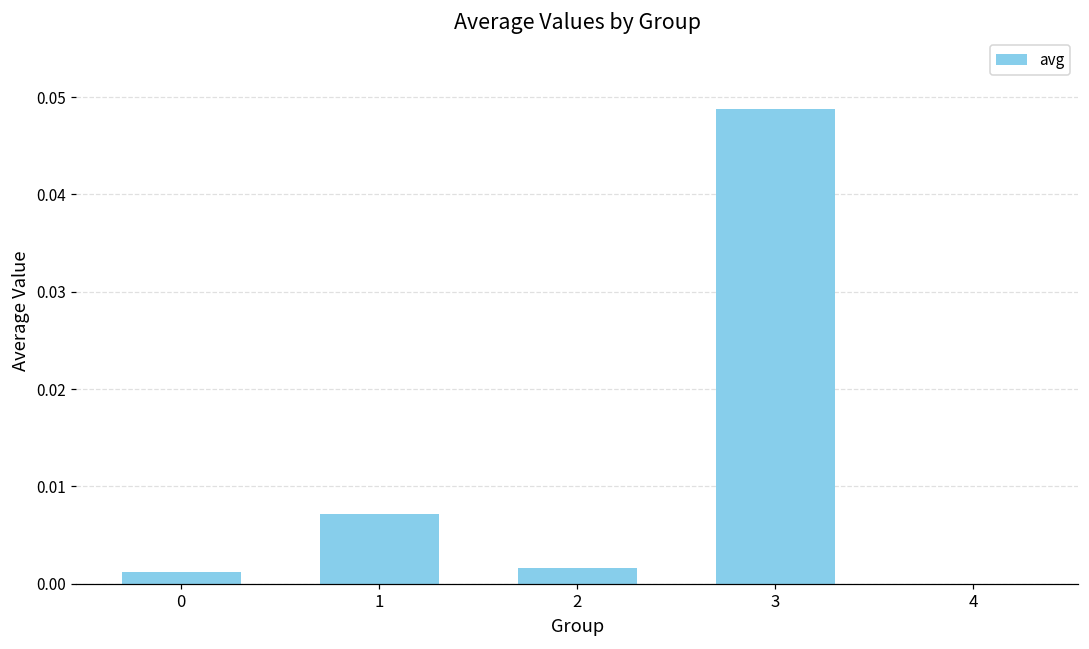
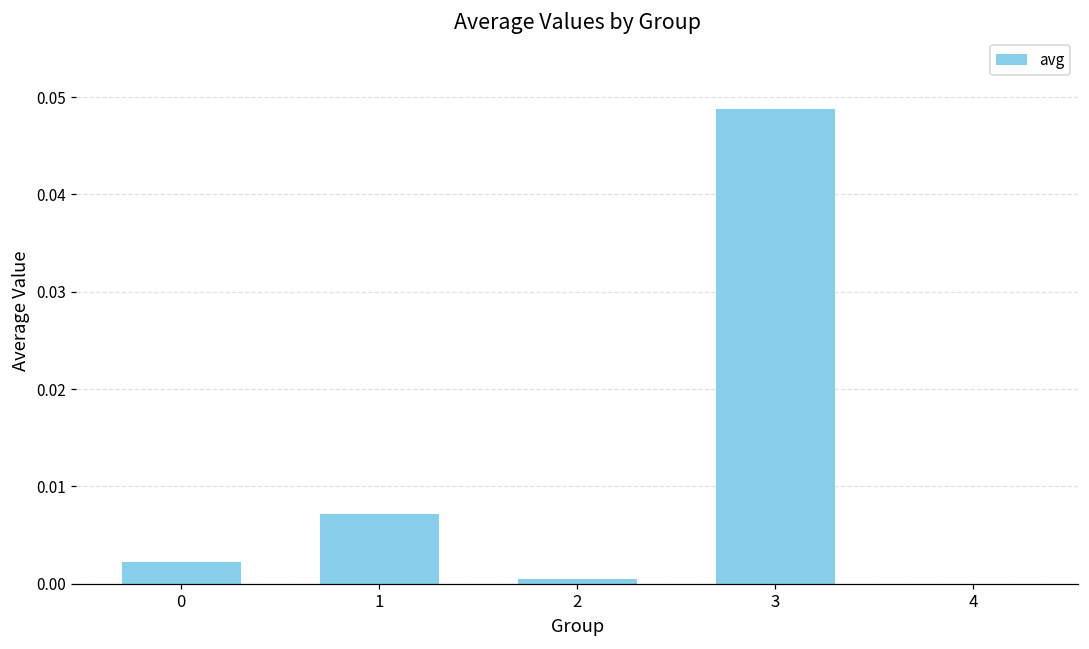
0: 0.001 -> 0.002
2: 0.002 -> 0.000
